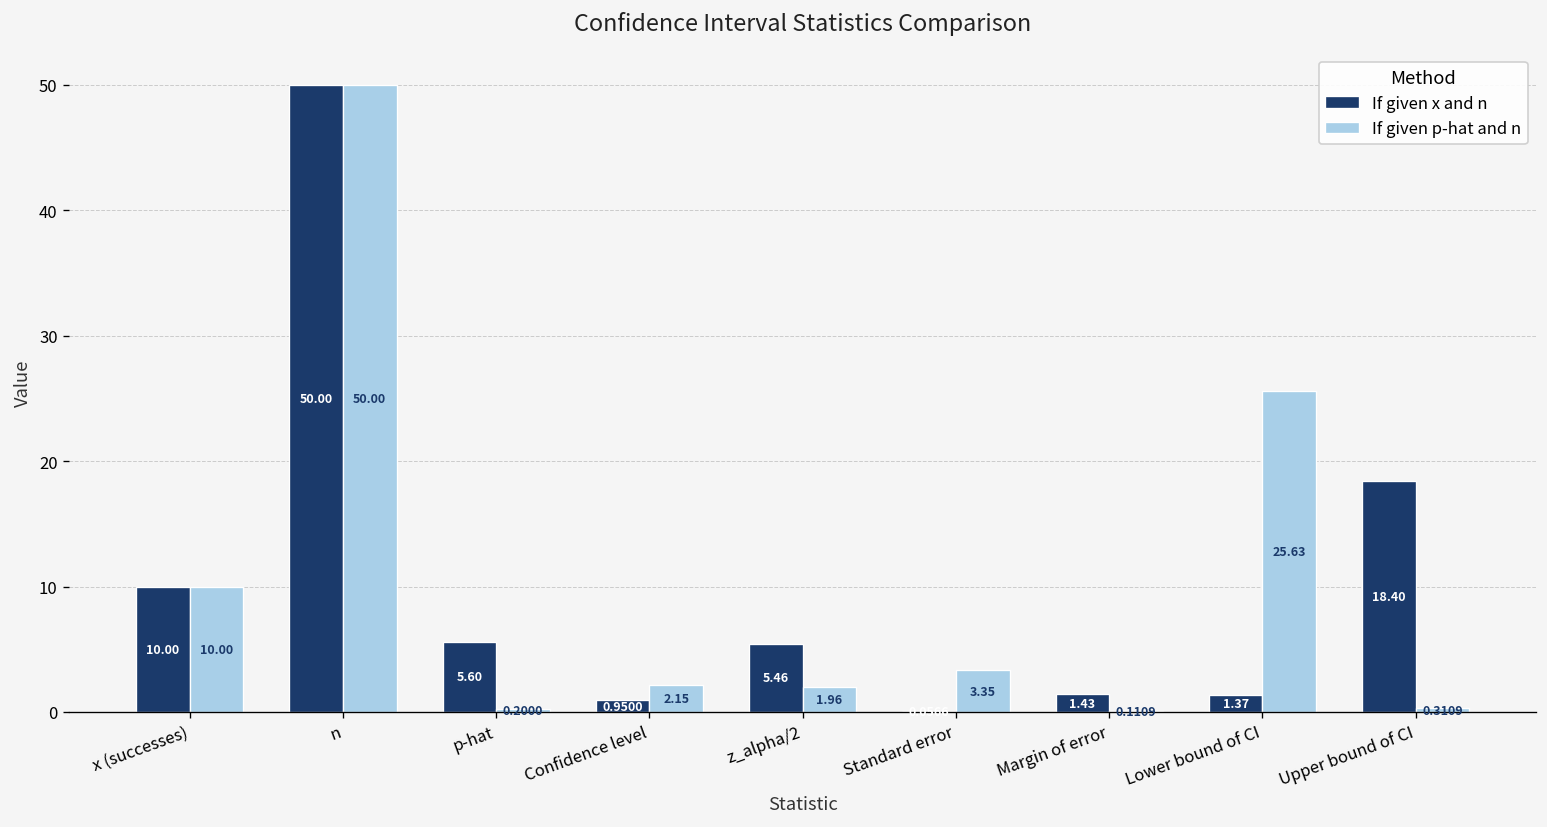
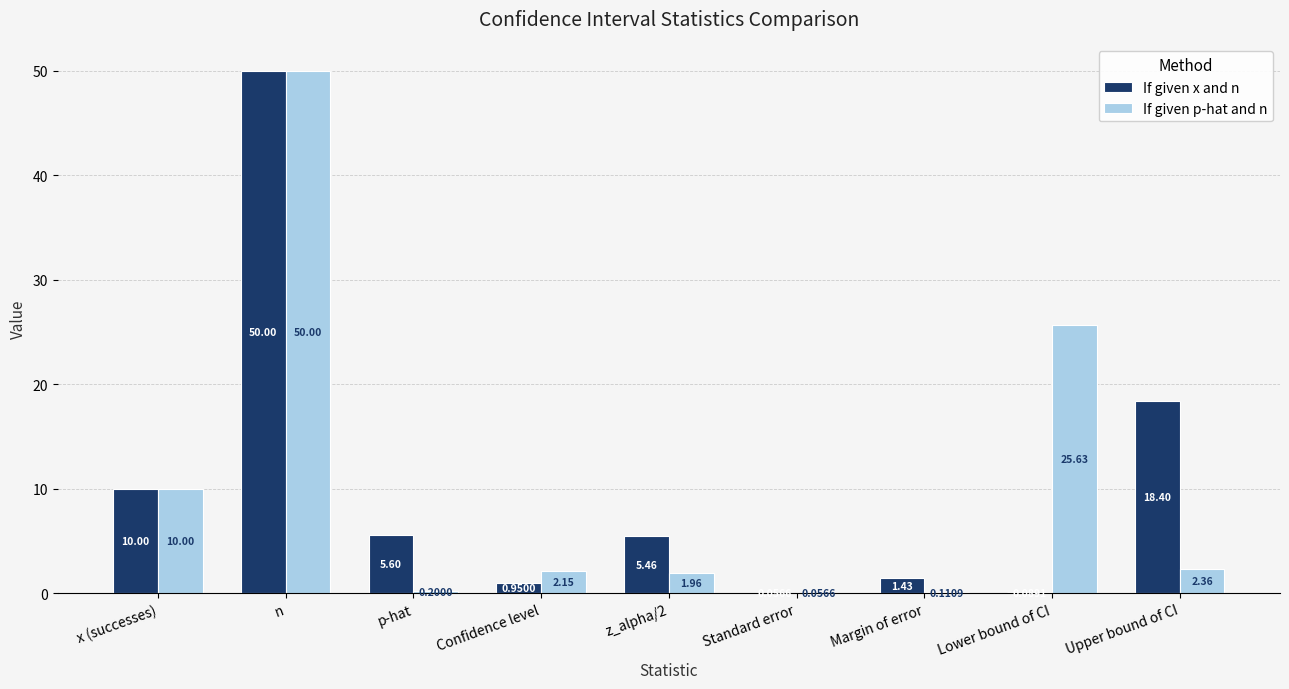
If given p-hat and n, Standard error: 3.35 -> 0.0566
If given x and n, Lower bound of CI: 1.4 -> 0.1
If given p-hat and n, Upper bound of CI: 0.3109 -> 2.36
